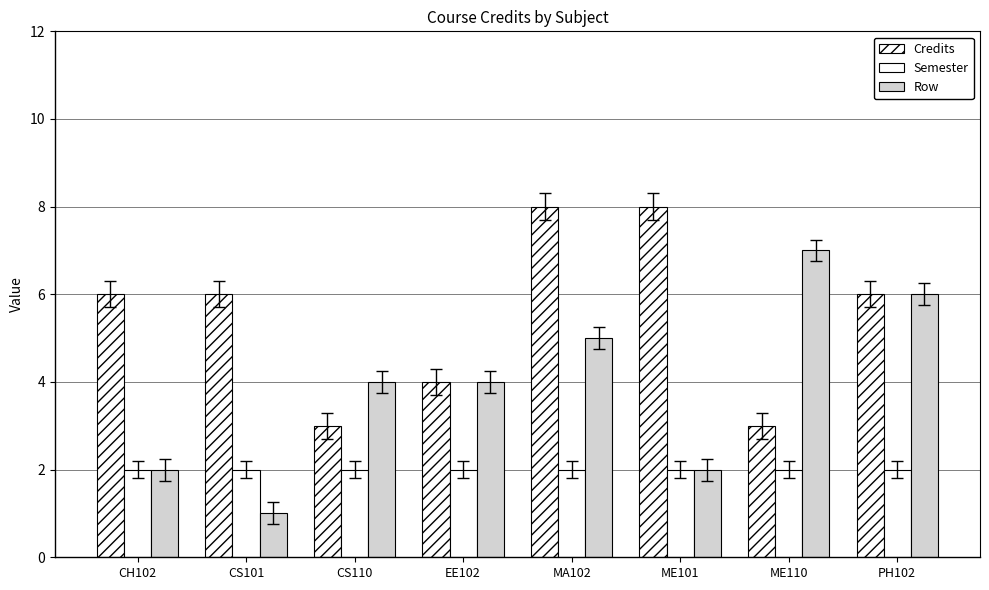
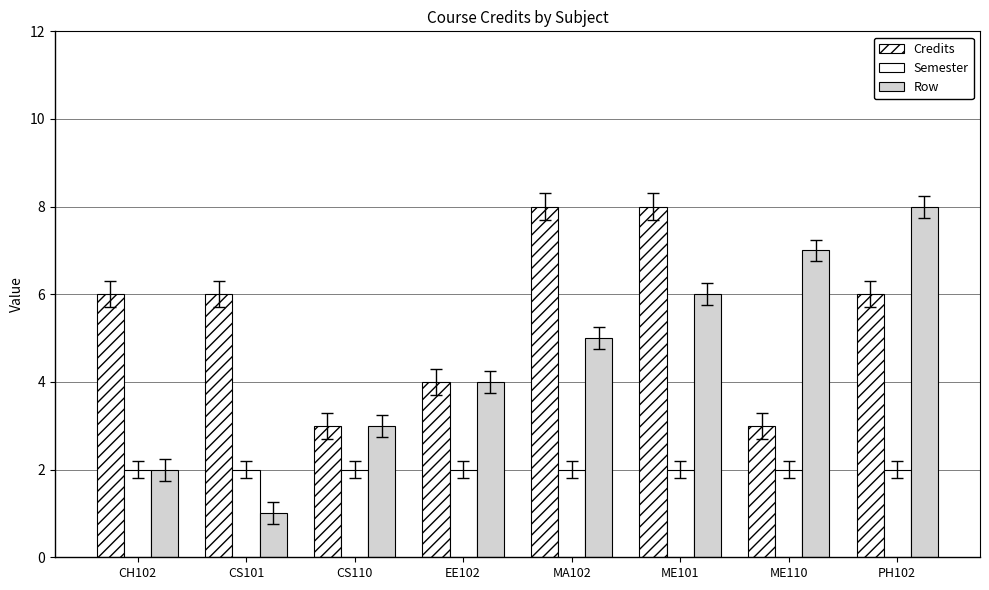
Row, CS110: 4 -> 3
Row, ME101: 2 -> 6
Row, PH102: 6 -> 8
